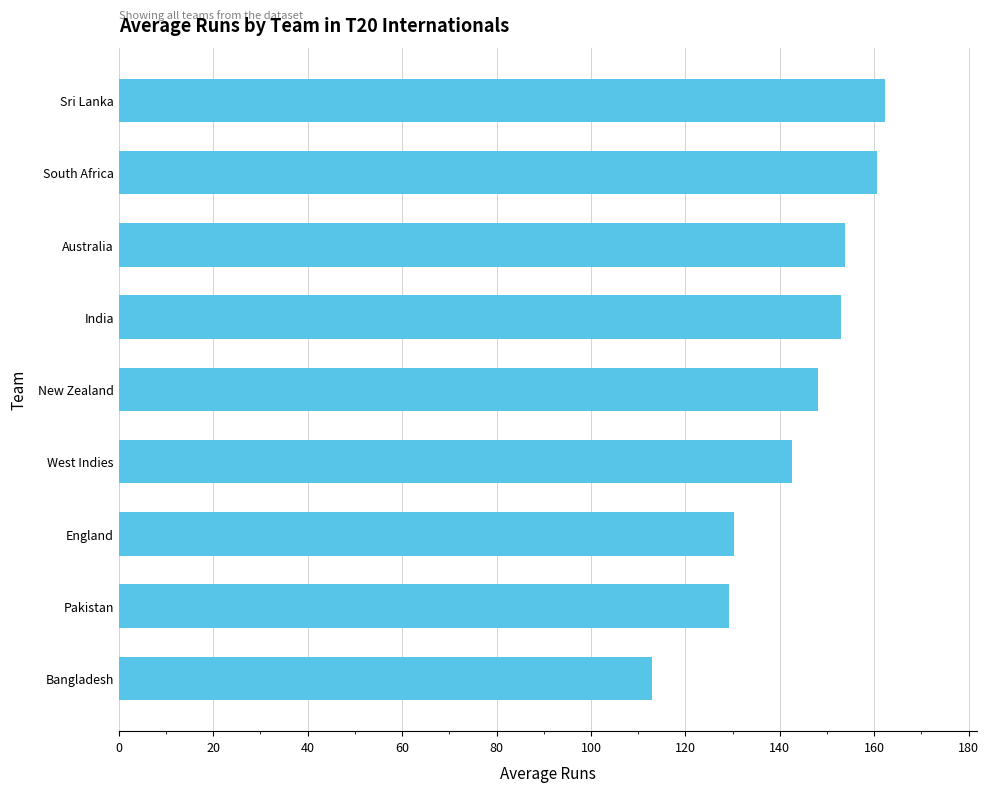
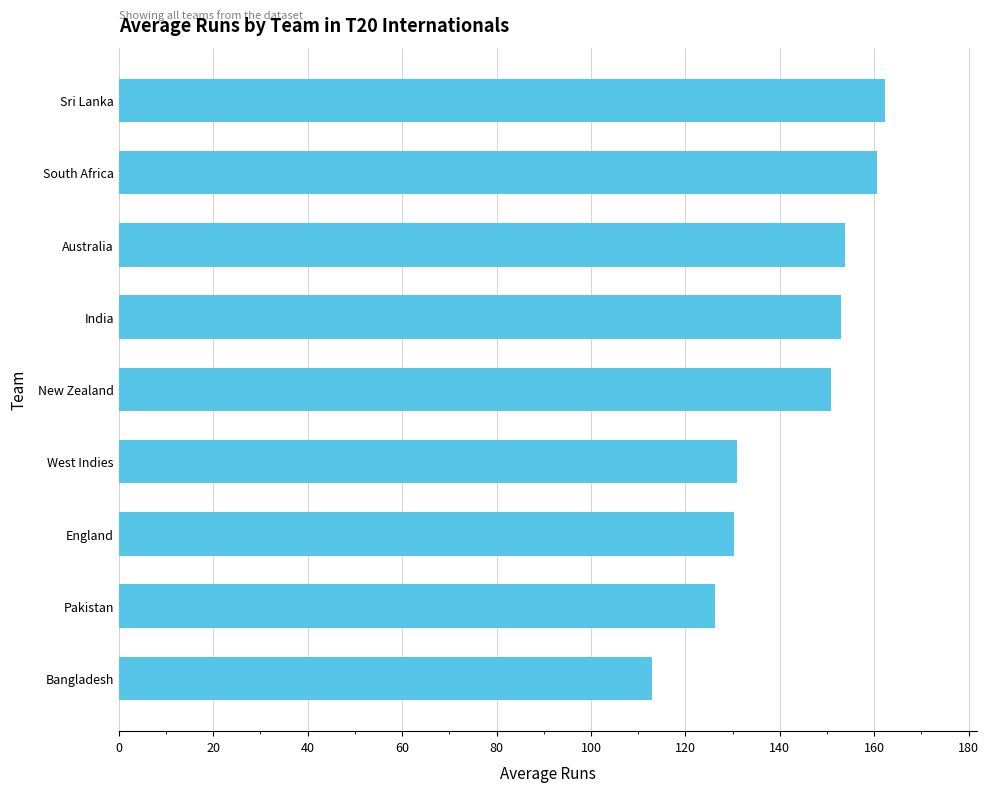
New Zealand: 148 -> 151
West Indies: 143 -> 131
Pakistan: 129 -> 126
